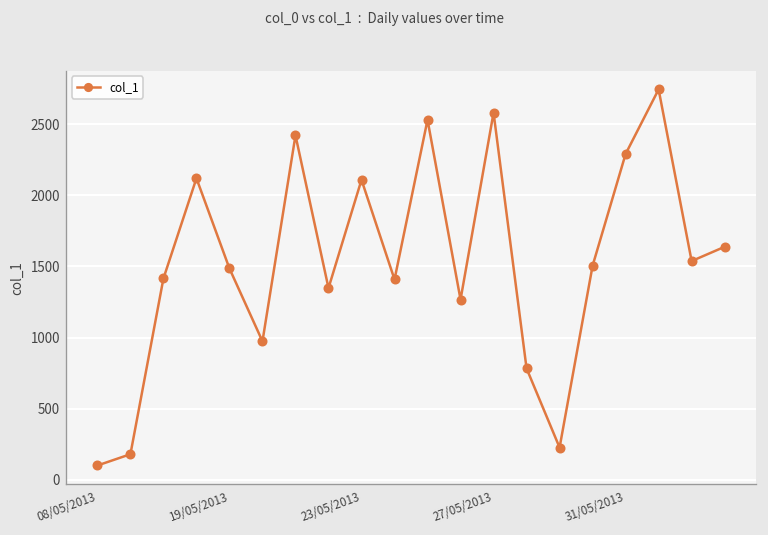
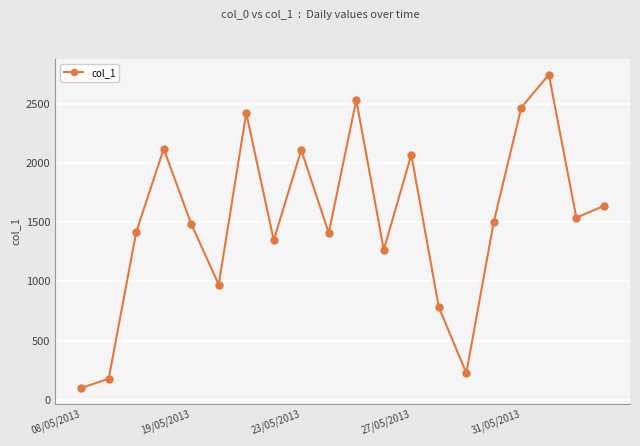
27/05/2013: 2580 -> 2070
31/05/2013: 2290 -> 2470
